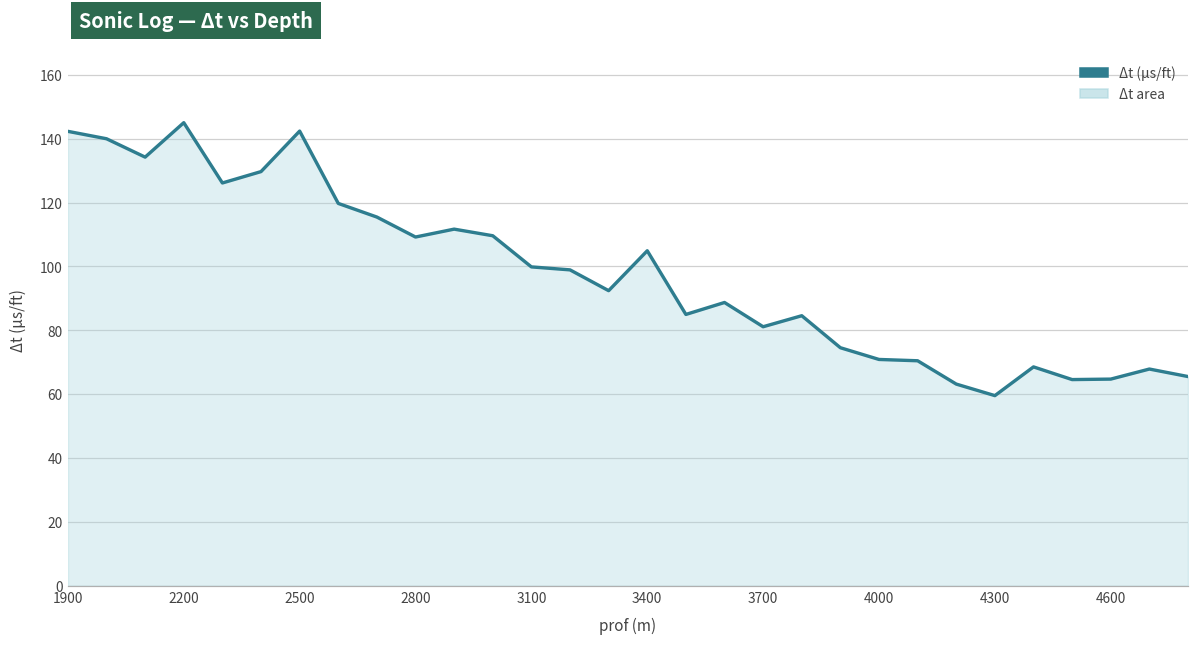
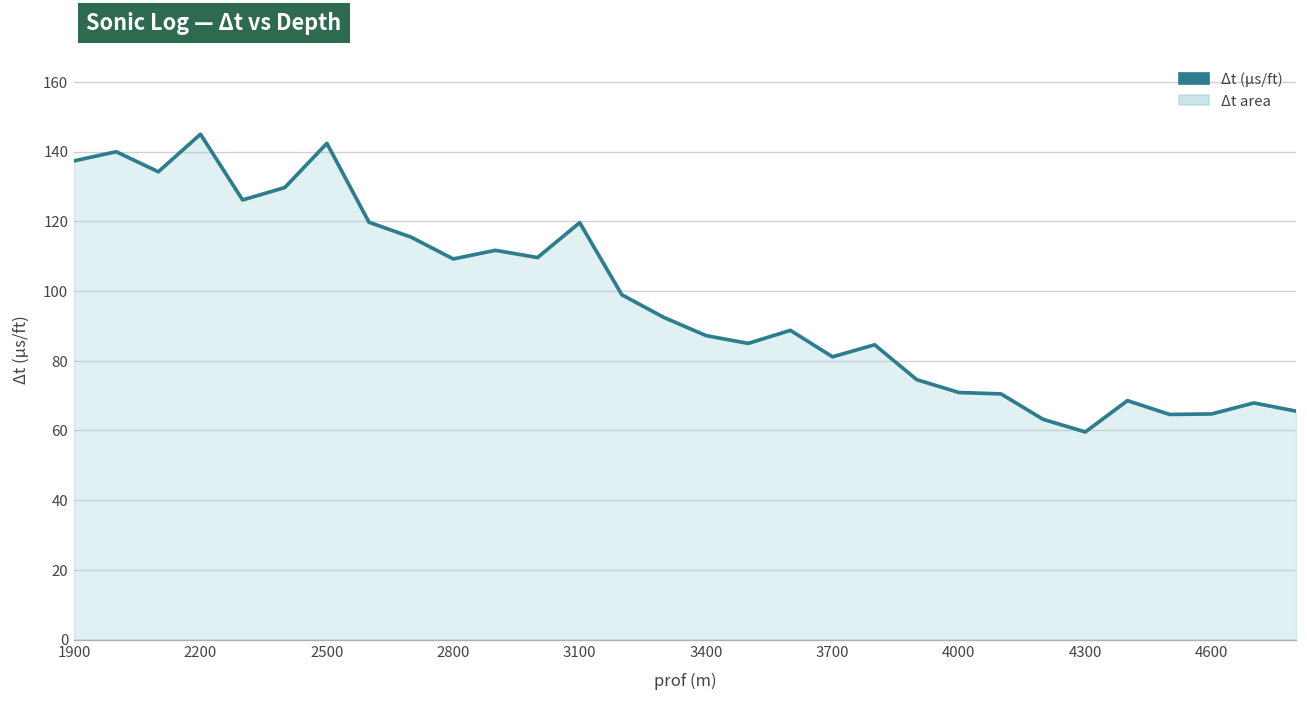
1900: 142 -> 137
3100: 100 -> 120
3400: 105 -> 87
